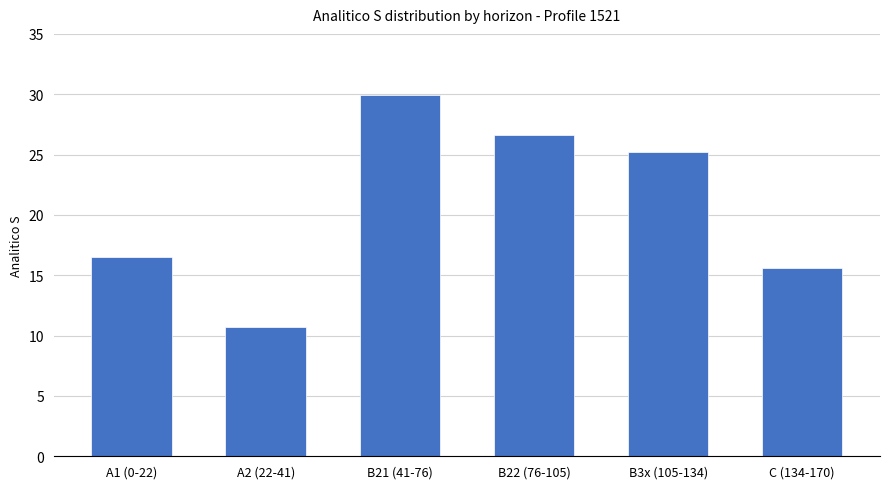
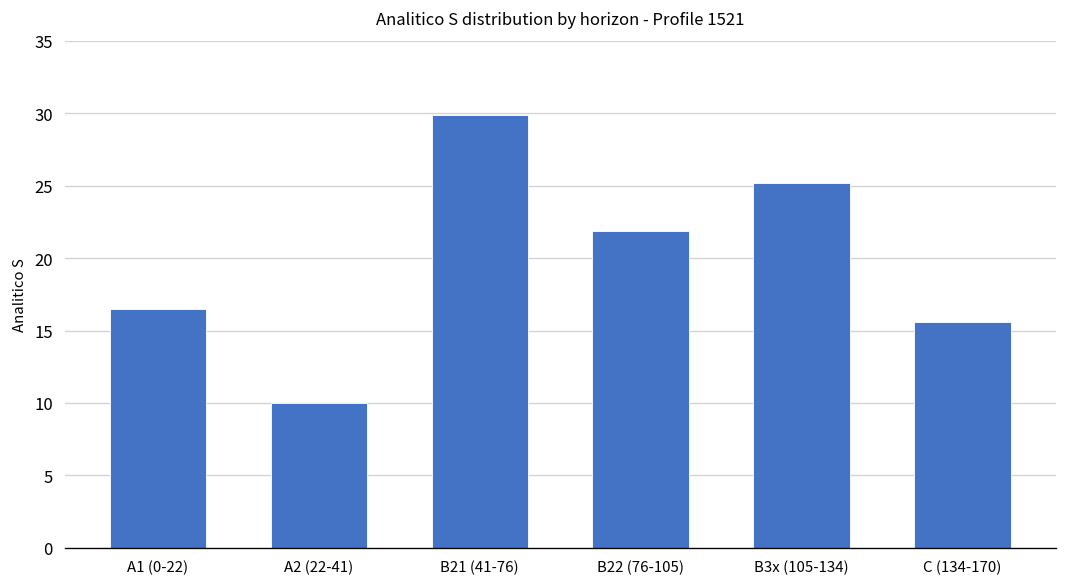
A2 (22-41): 10.7 -> 10.0
B22 (76-105): 26.6 -> 21.9
